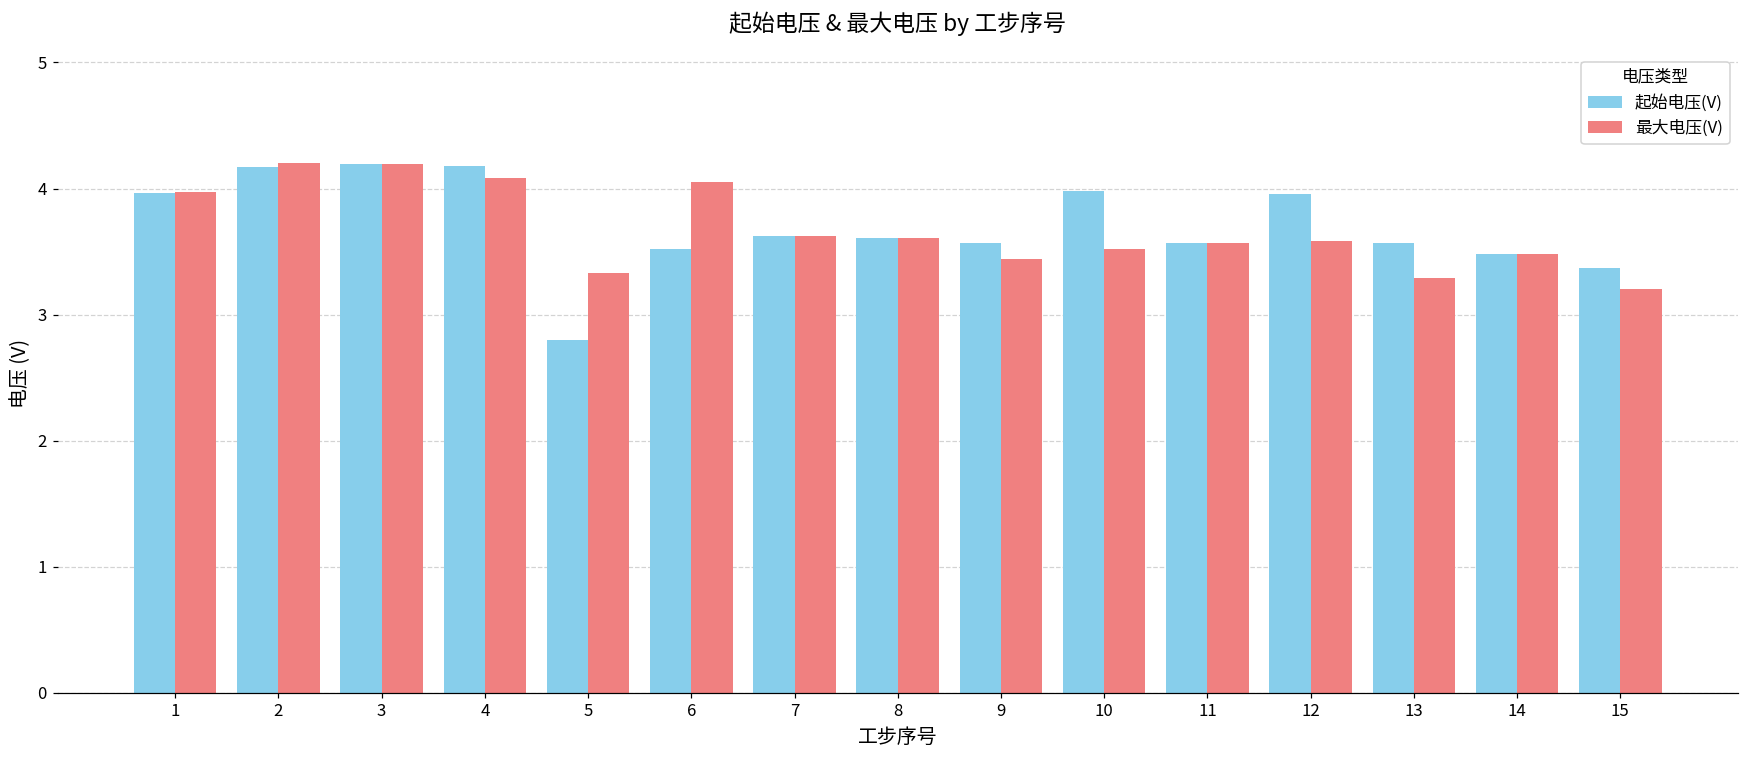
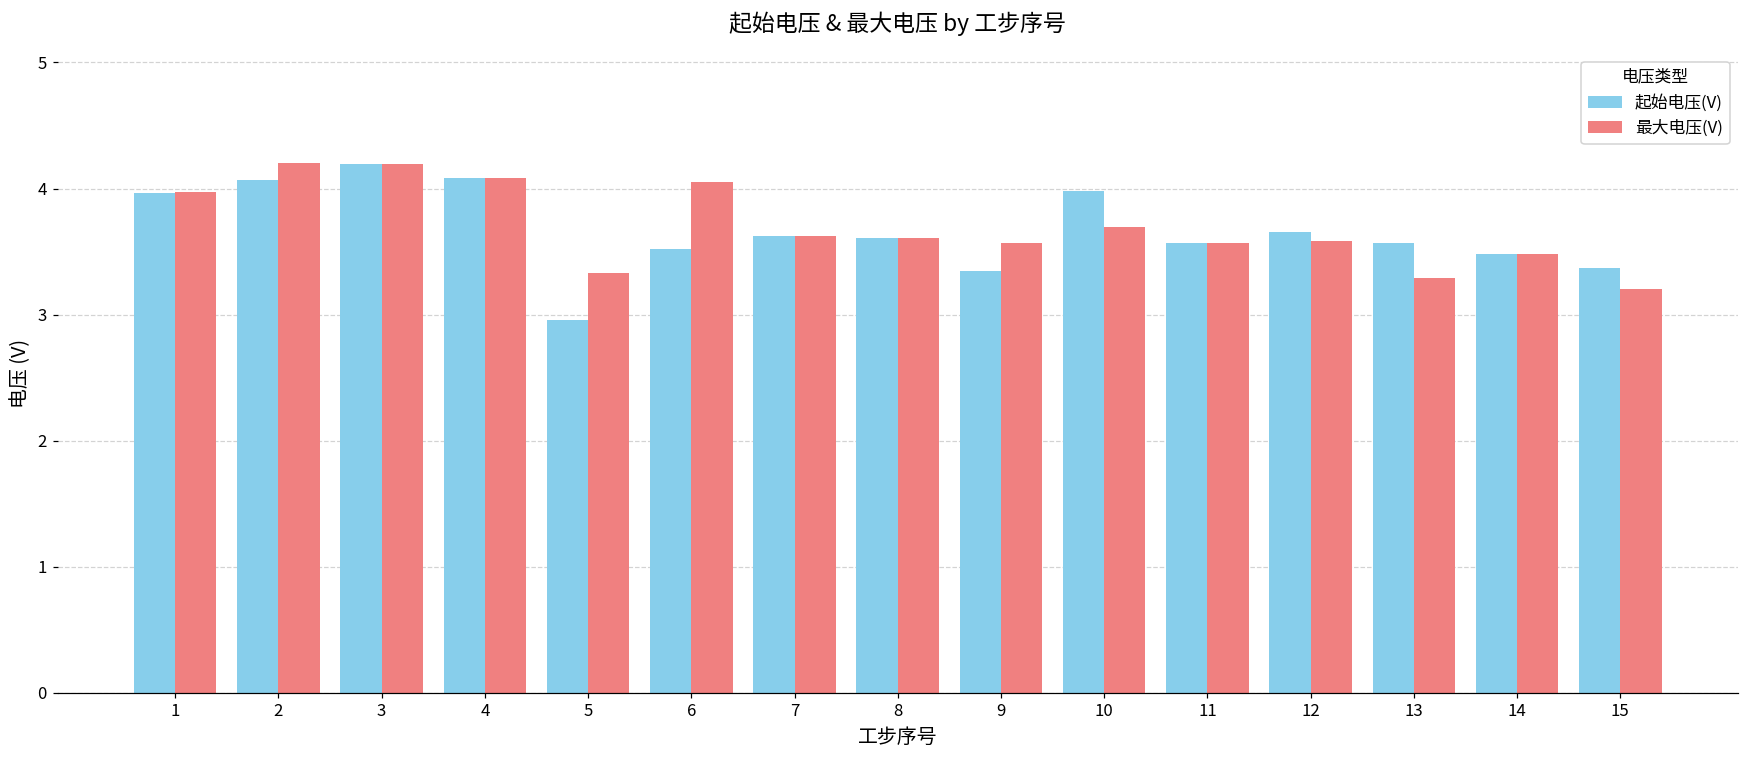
起始电压(V), 2: 4.17 -> 4.07
起始电压(V), 4: 4.18 -> 4.08
起始电压(V), 5: 2.80 -> 2.95
起始电压(V), 9: 3.57 -> 3.35
最大电压(V), 9: 3.44 -> 3.57
最大电压(V), 10: 3.52 -> 3.70
起始电压(V), 12: 3.96 -> 3.65
